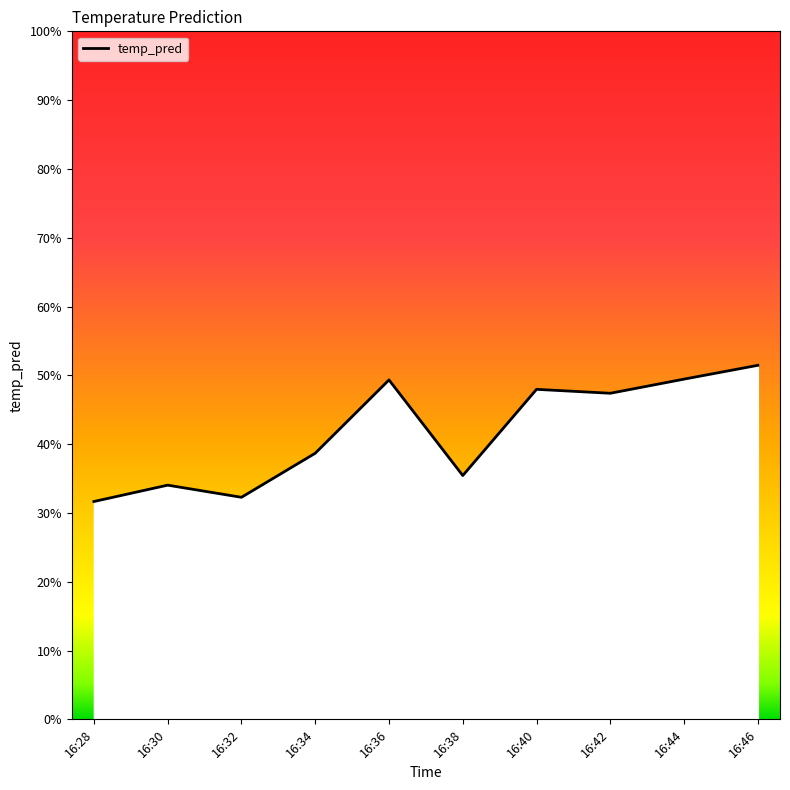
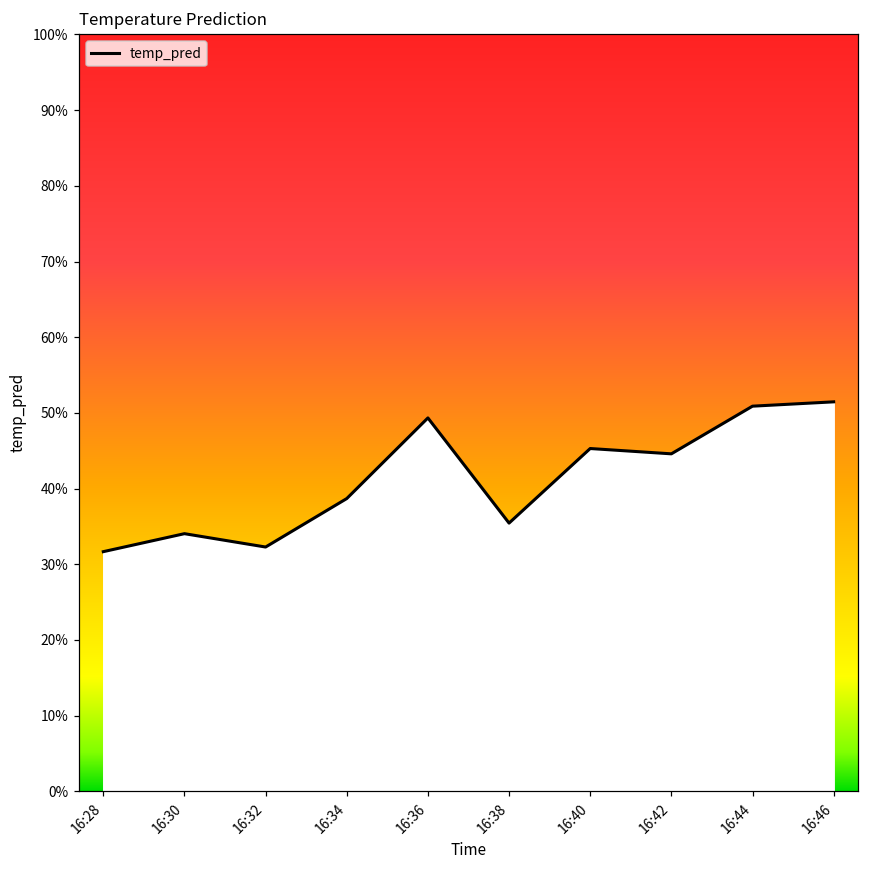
16:40: 48% -> 45%
16:42: 47% -> 45%
16:44: 49% -> 51%
